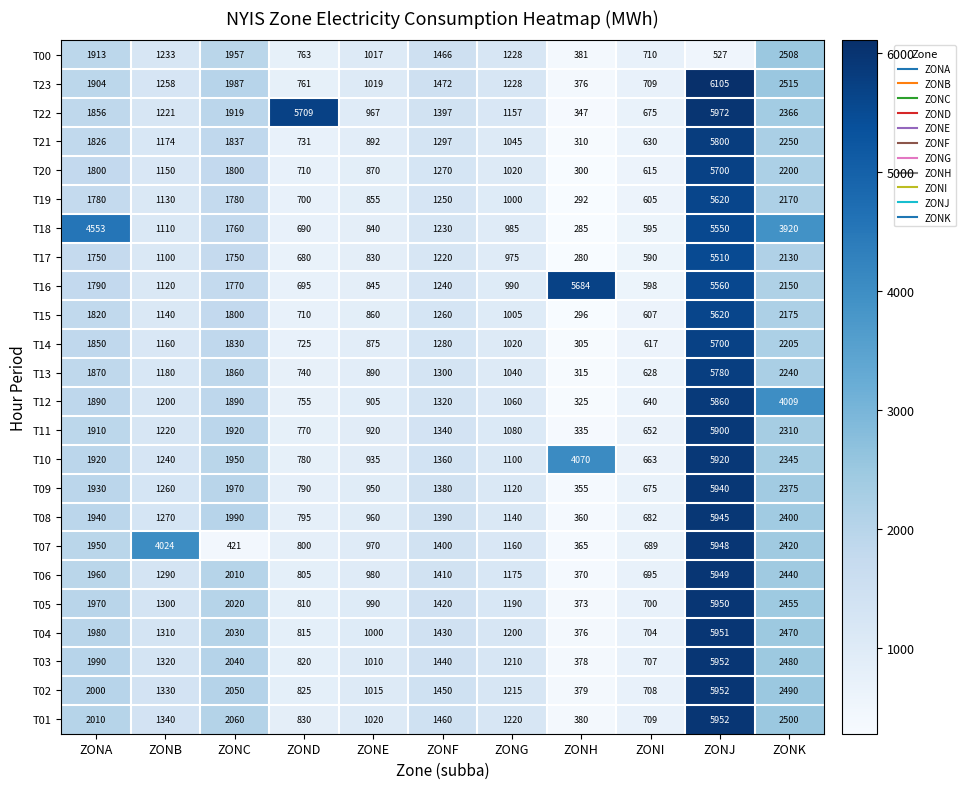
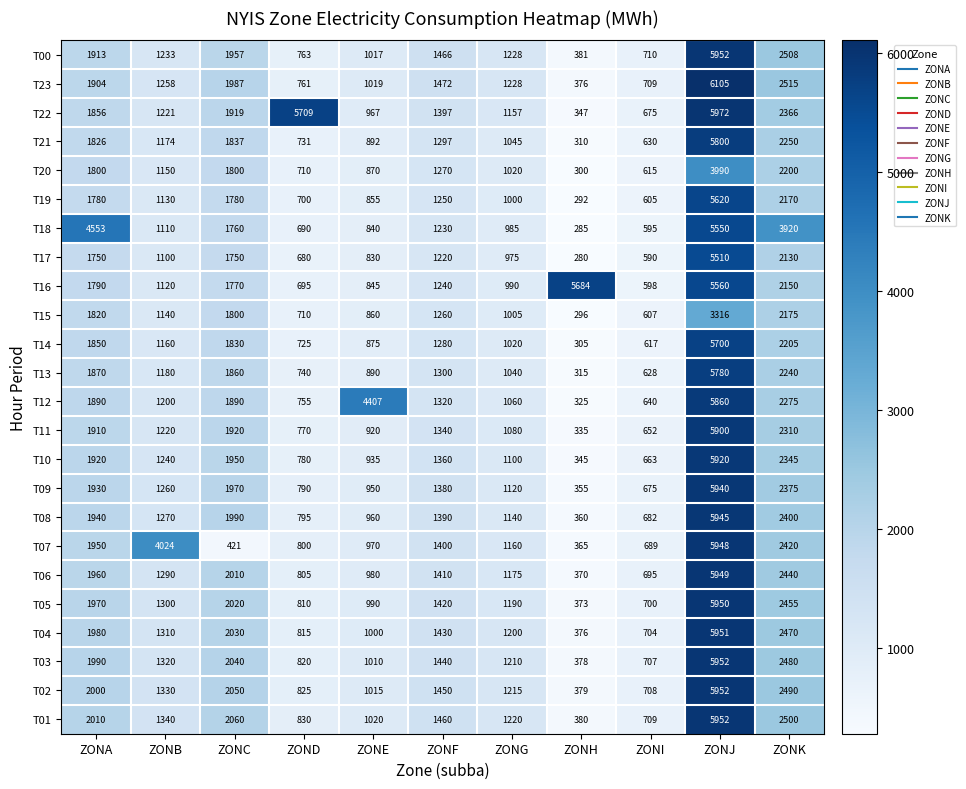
T00, ZONJ: 527 -> 5952
T20, ZONJ: 5700 -> 3990
T15, ZONJ: 5620 -> 3316
T12, ZONE: 905 -> 4407
T12, ZONK: 4009 -> 2275
T10, ZONH: 4070 -> 345
